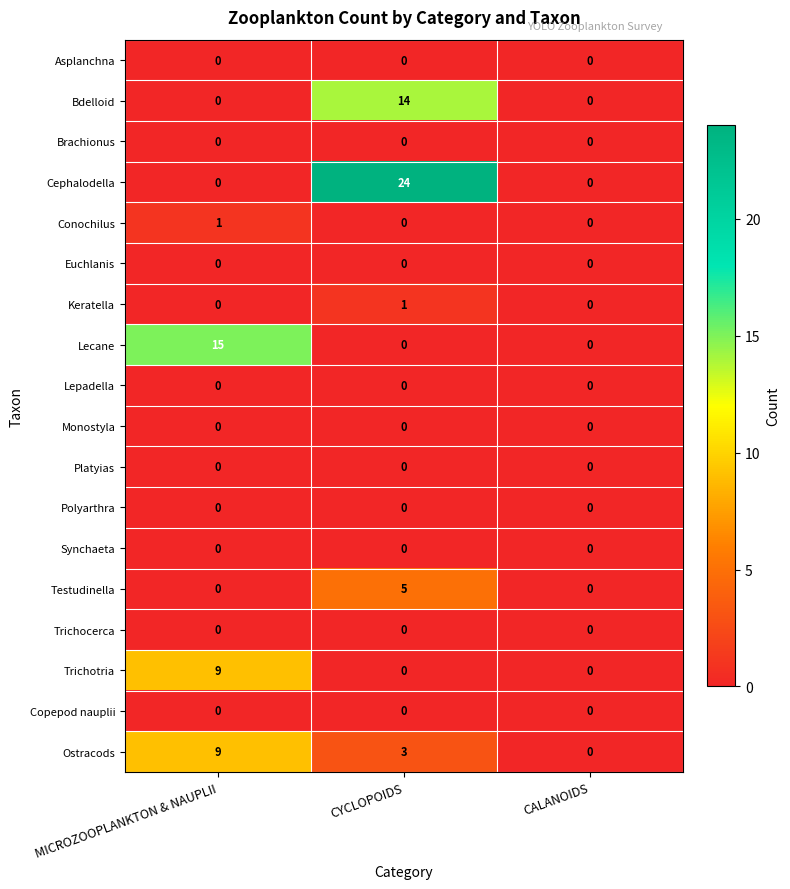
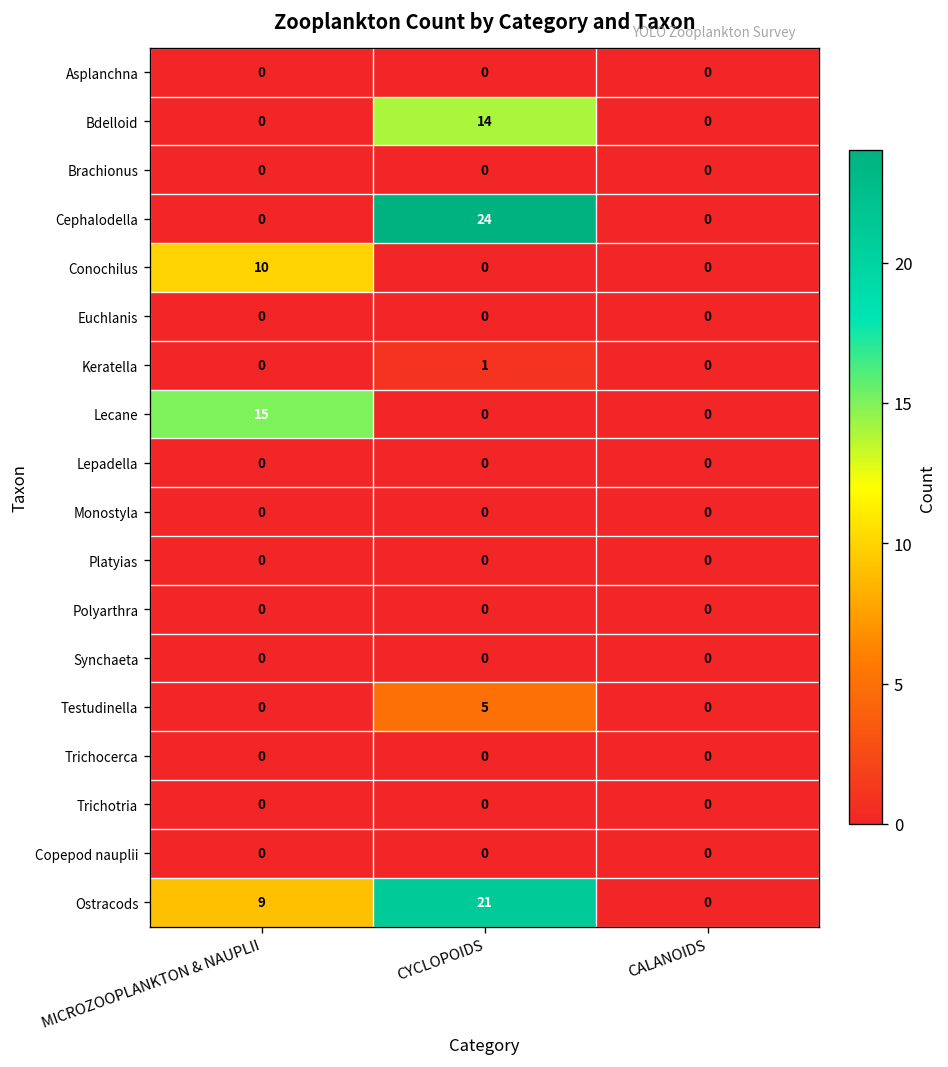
Conochilus, MICROZOOPLANKTON & NAUPLII: 1 -> 10
Trichotria, MICROZOOPLANKTON & NAUPLII: 9 -> 0
Ostracods, CYCLOPOIDS: 3 -> 21
